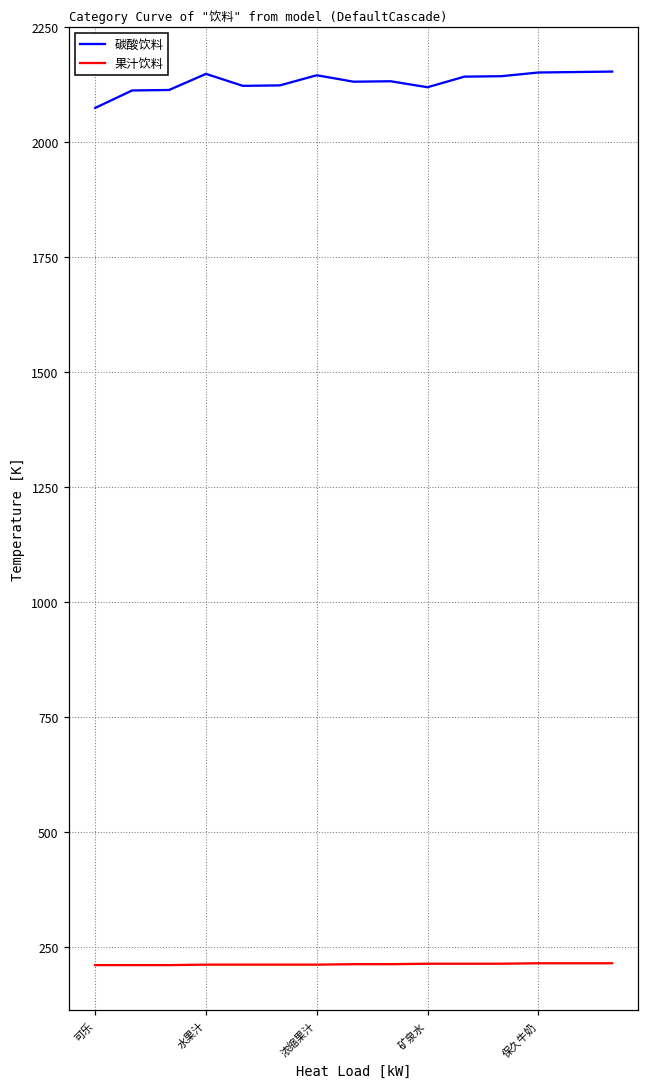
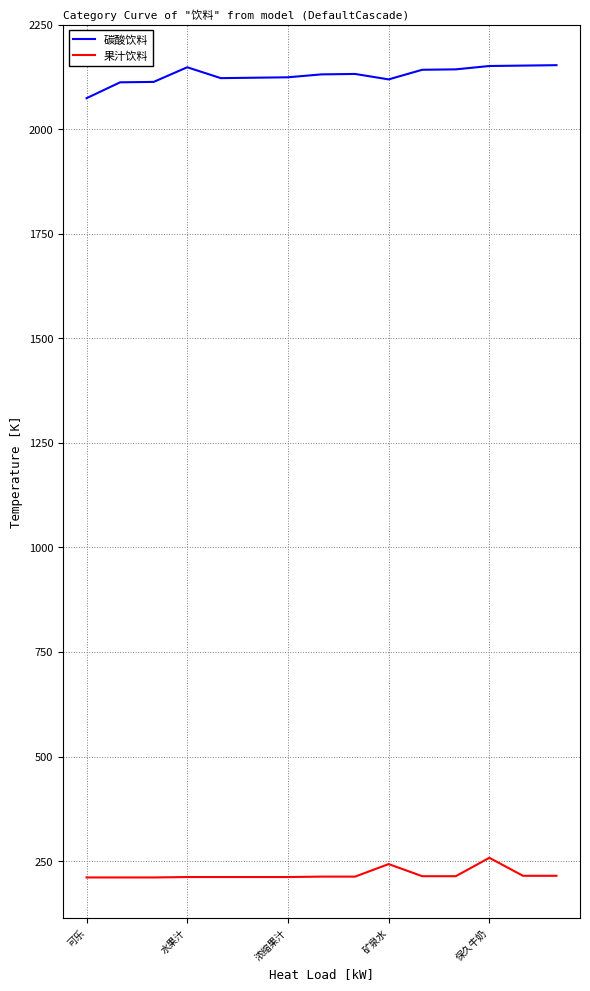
碳酸饮料, 浓缩果汁: 2150 -> 2120
果汁饮料, 矿泉水: 210 -> 240
果汁饮料, 保久牛奶: 220 -> 260
